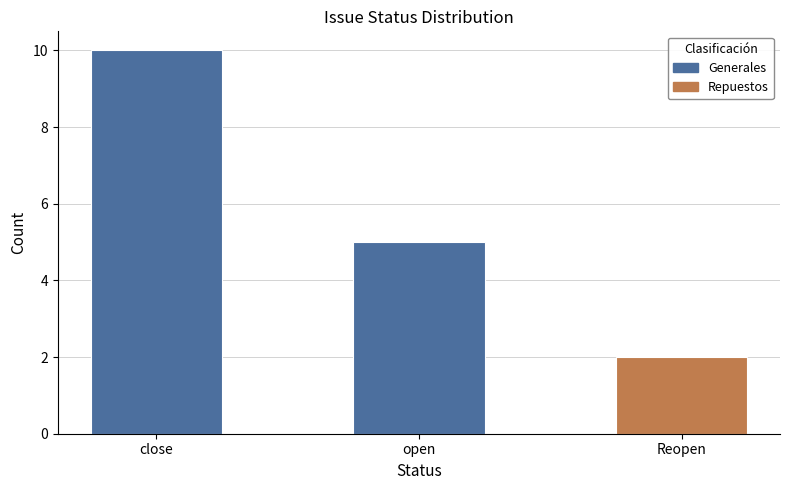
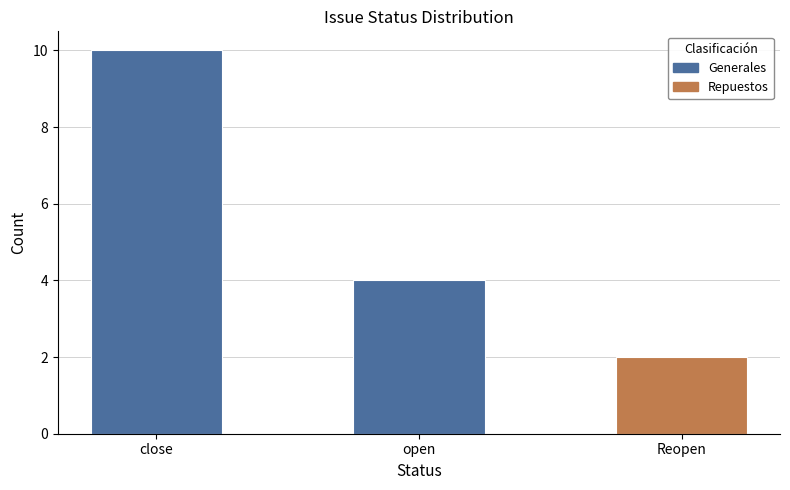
open: 5 -> 4
